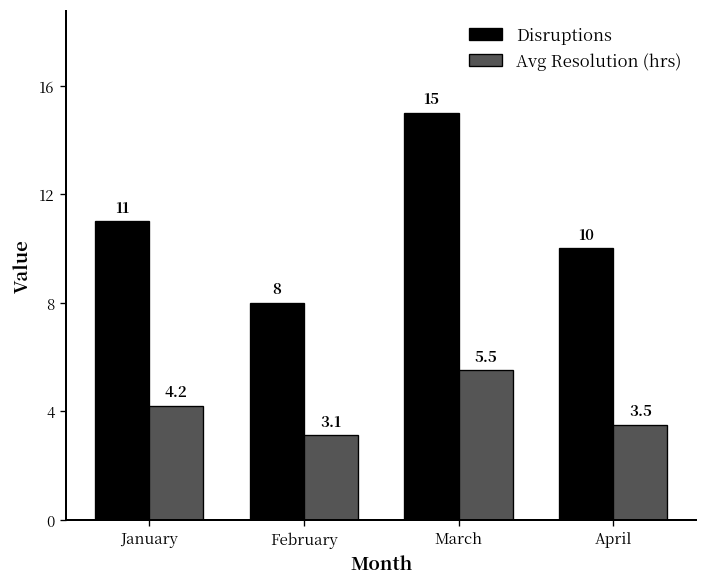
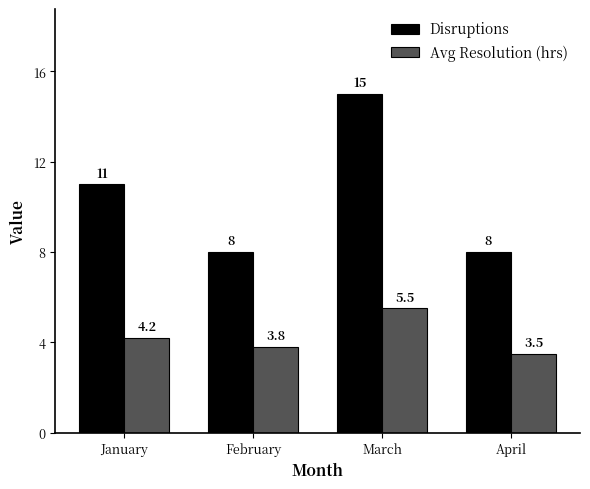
Avg Resolution (hrs), February: 3.1 -> 3.8
Disruptions, April: 10 -> 8
